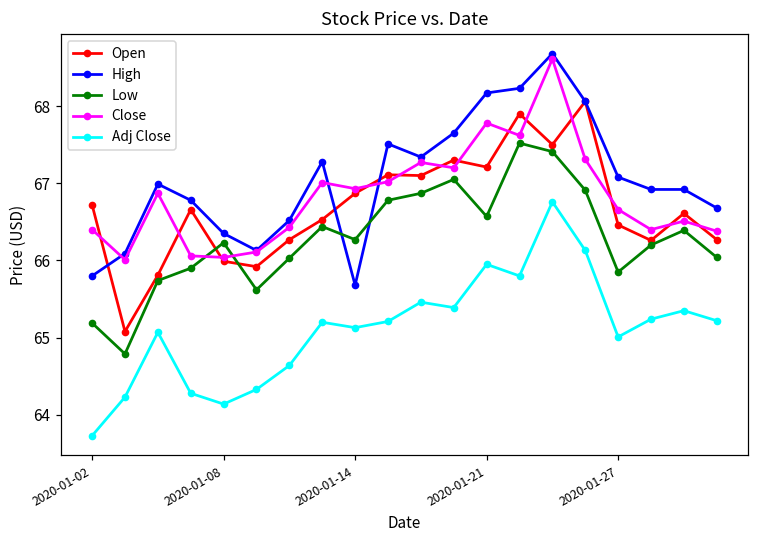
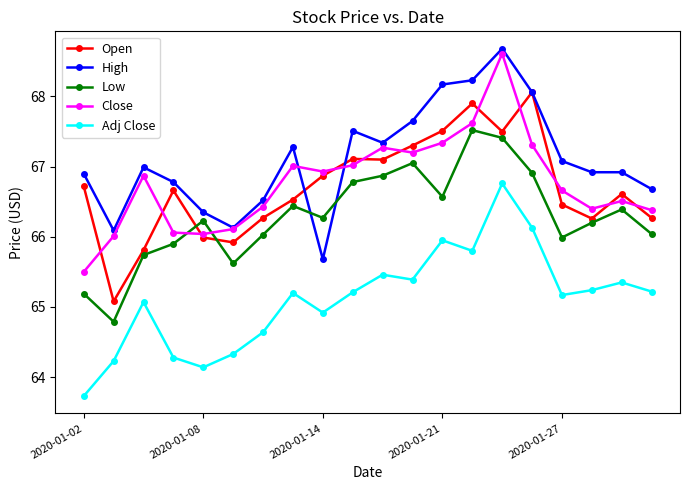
High, 2020-01-02: 65.8 -> 66.9
Close, 2020-01-02: 66.4 -> 65.5
Adj Close, 2020-01-14: 65.1 -> 64.9
Open, 2020-01-21: 67.2 -> 67.5
Close, 2020-01-21: 67.8 -> 67.3
Low, 2020-01-27: 65.9 -> 66.0
Adj Close, 2020-01-27: 65.0 -> 65.2
